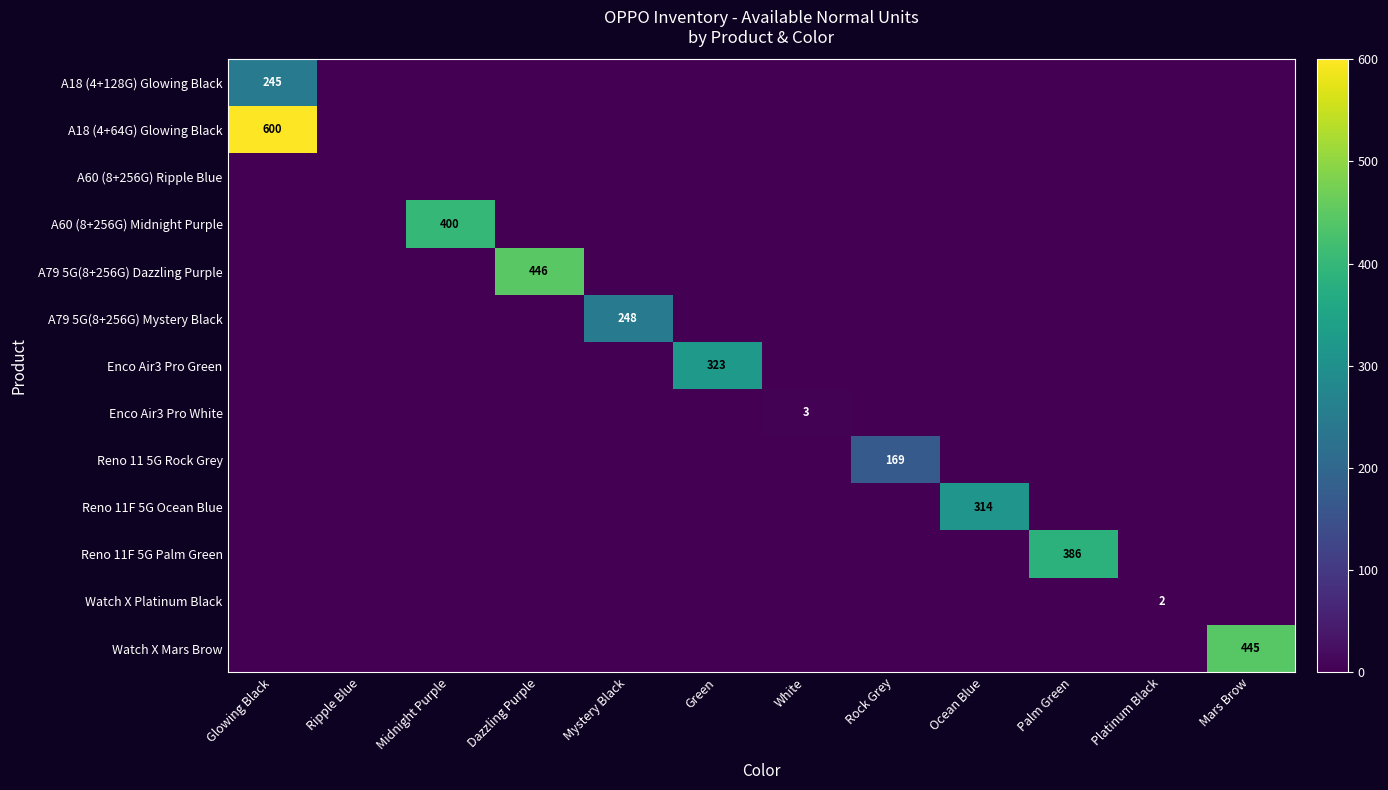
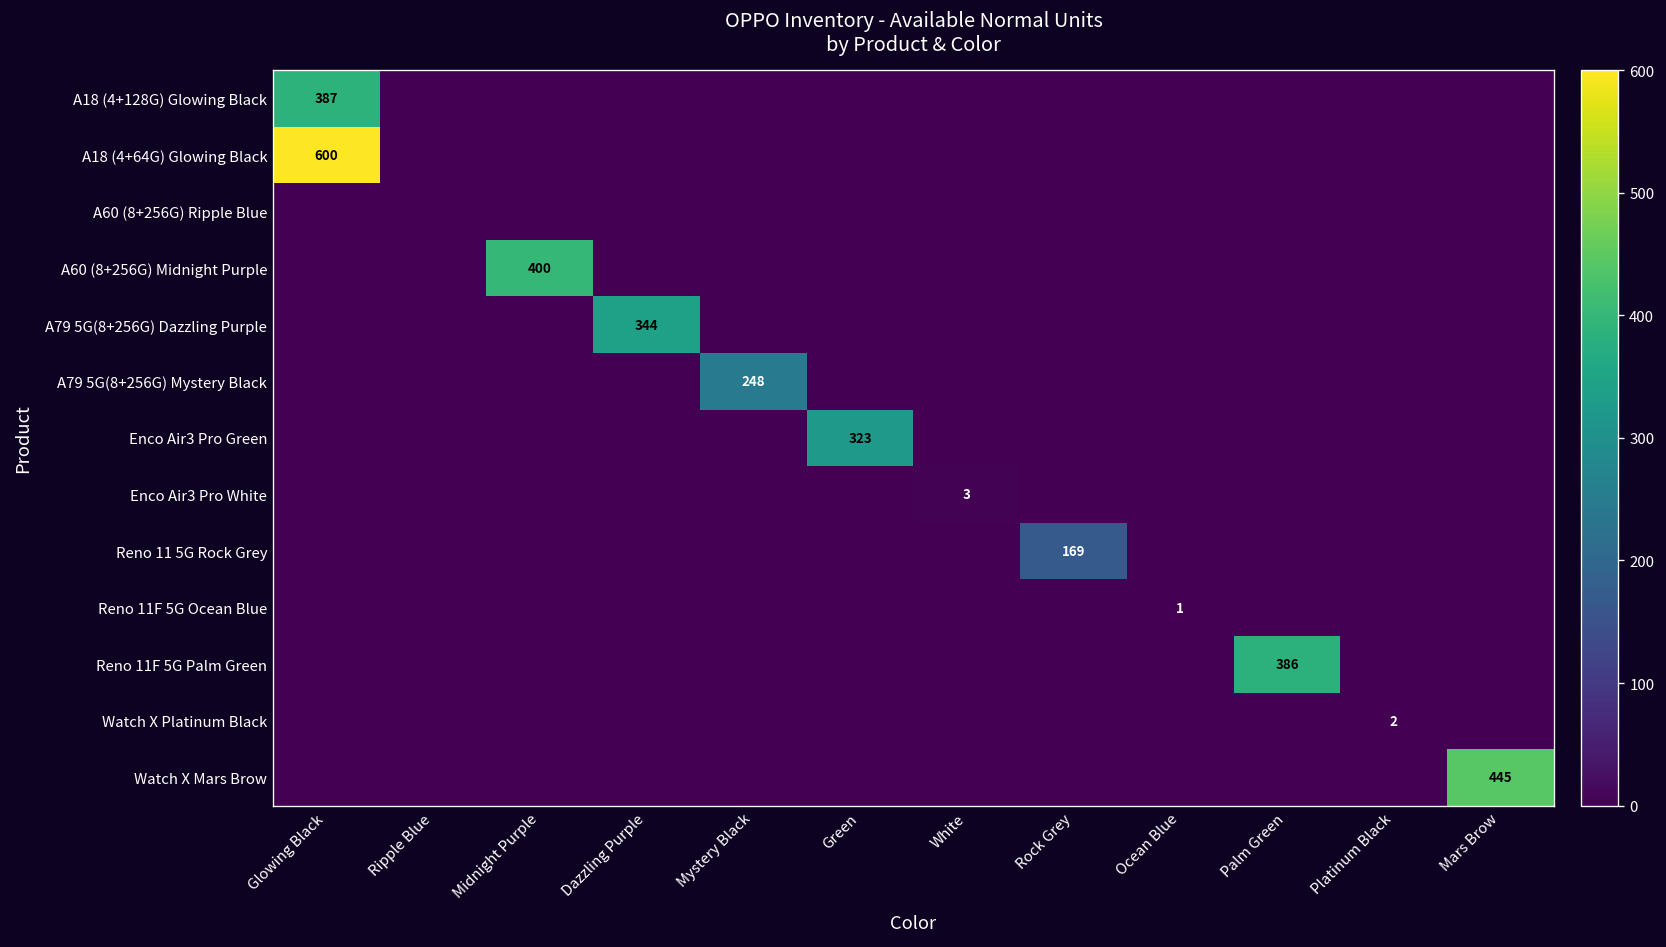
A18 (4+128G) Glowing Black, Glowing Black: 245 -> 387
A79 5G(8+256G) Dazzling Purple, Dazzling Purple: 446 -> 344
Reno 11F 5G Ocean Blue, Ocean Blue: 314 -> 1
